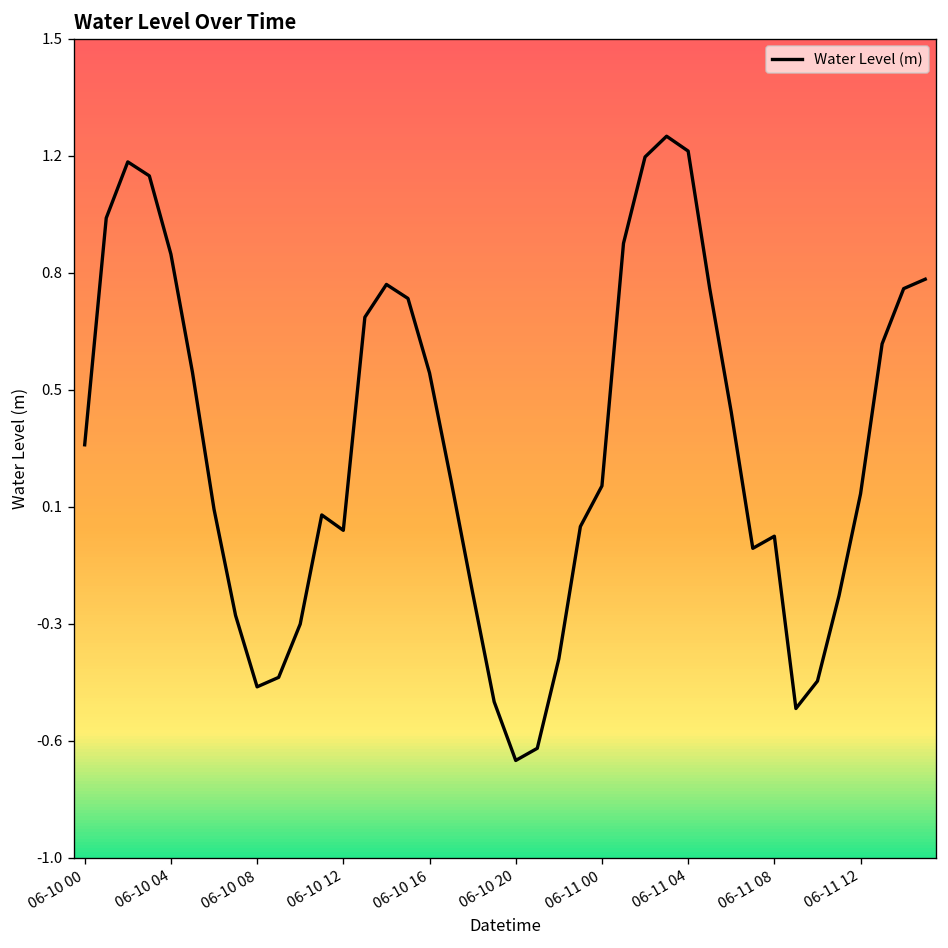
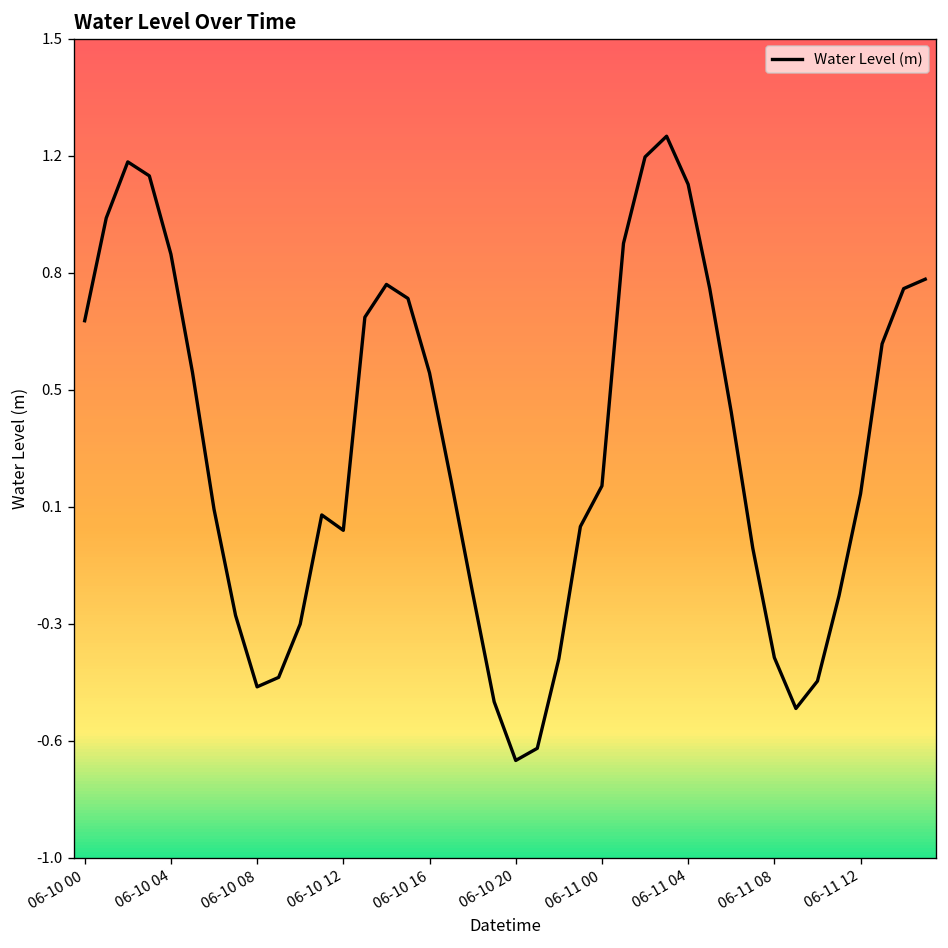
06-10 00: 0.28 -> 0.66
06-11 04: 1.19 -> 1.08
06-11 08: 0.00 -> -0.37
